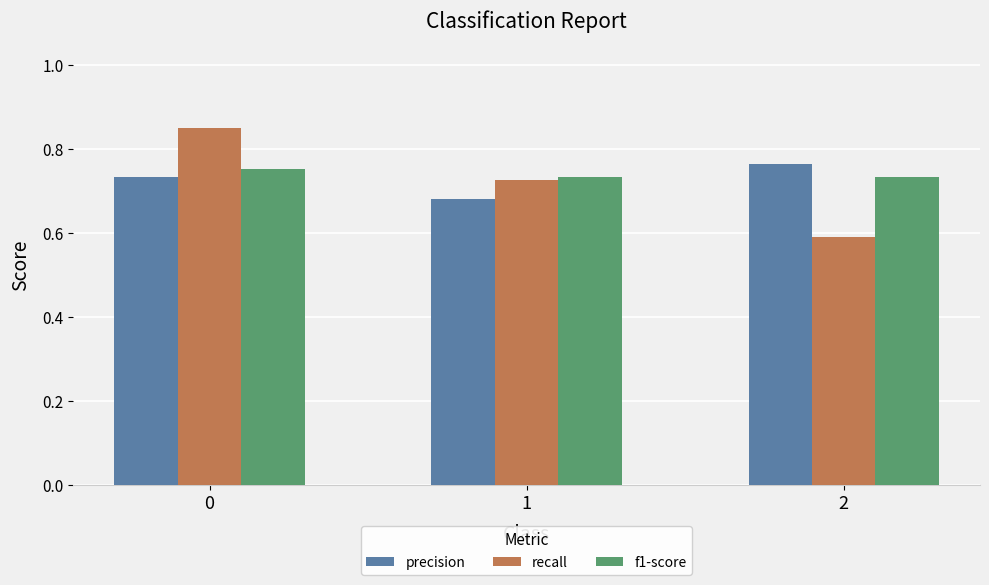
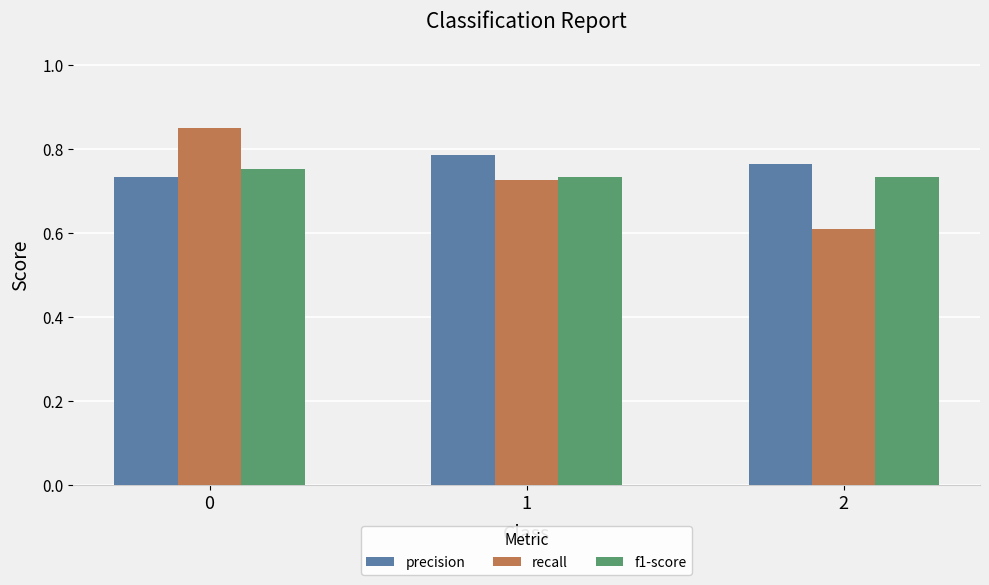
precision, 1: 0.68 -> 0.78
recall, 2: 0.59 -> 0.61
